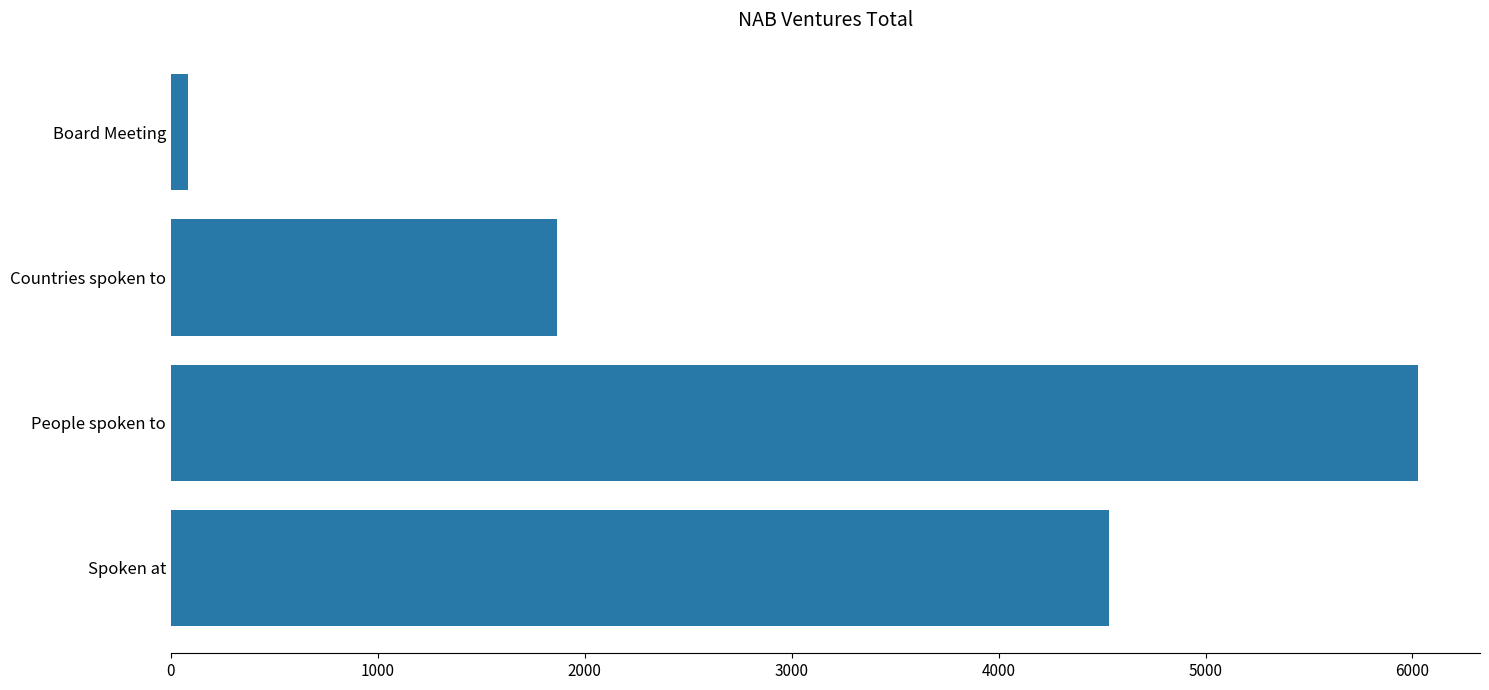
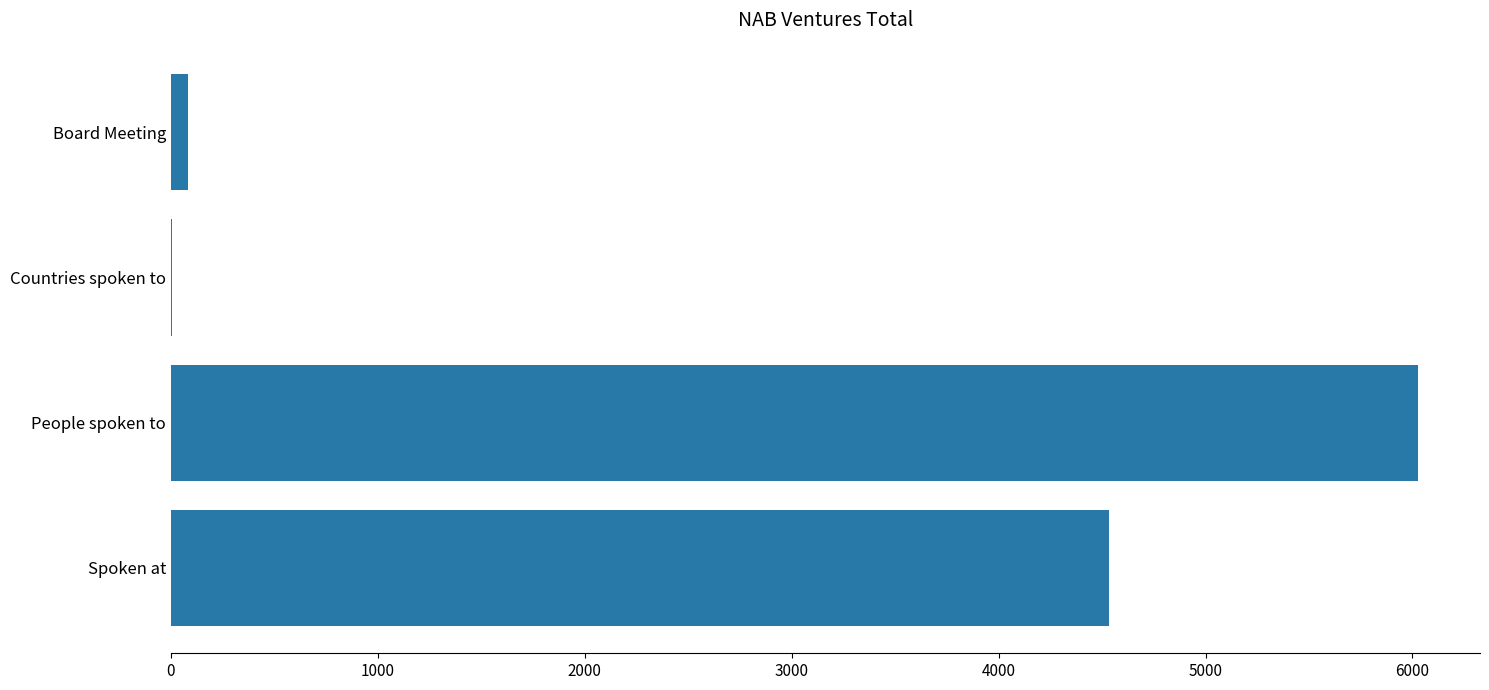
Countries spoken to: 1870 -> 10
